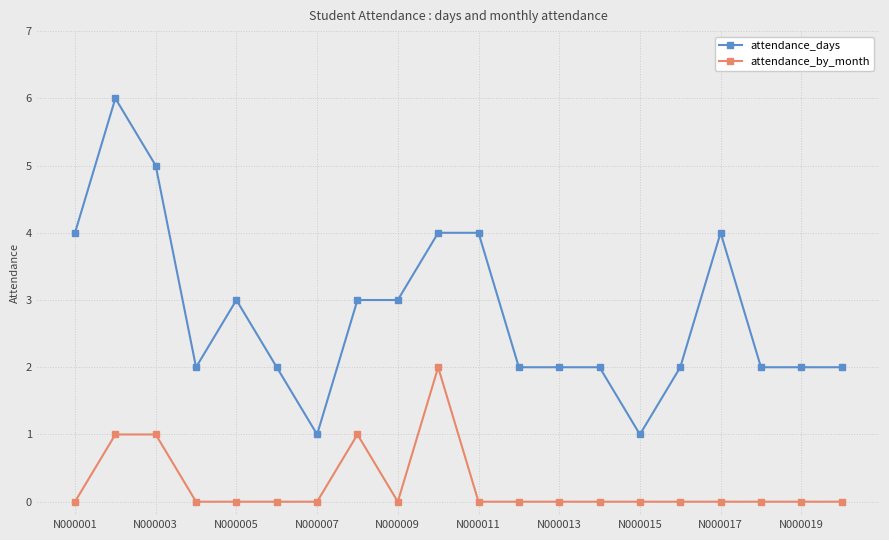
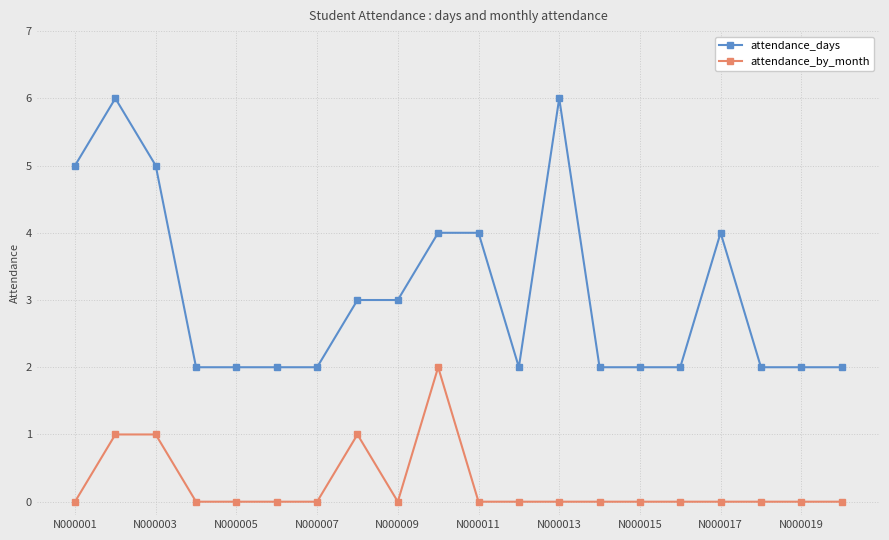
attendance_days, N000001: 4 -> 5
attendance_days, N000005: 3 -> 2
attendance_days, N000007: 1 -> 2
attendance_days, N000013: 2 -> 6
attendance_days, N000015: 1 -> 2
